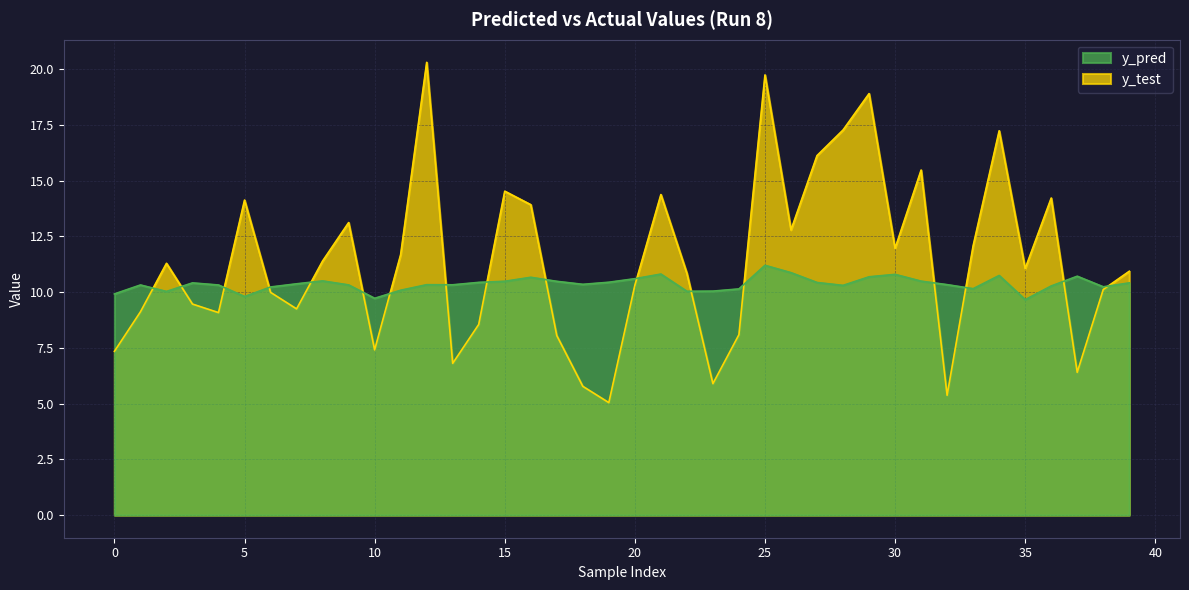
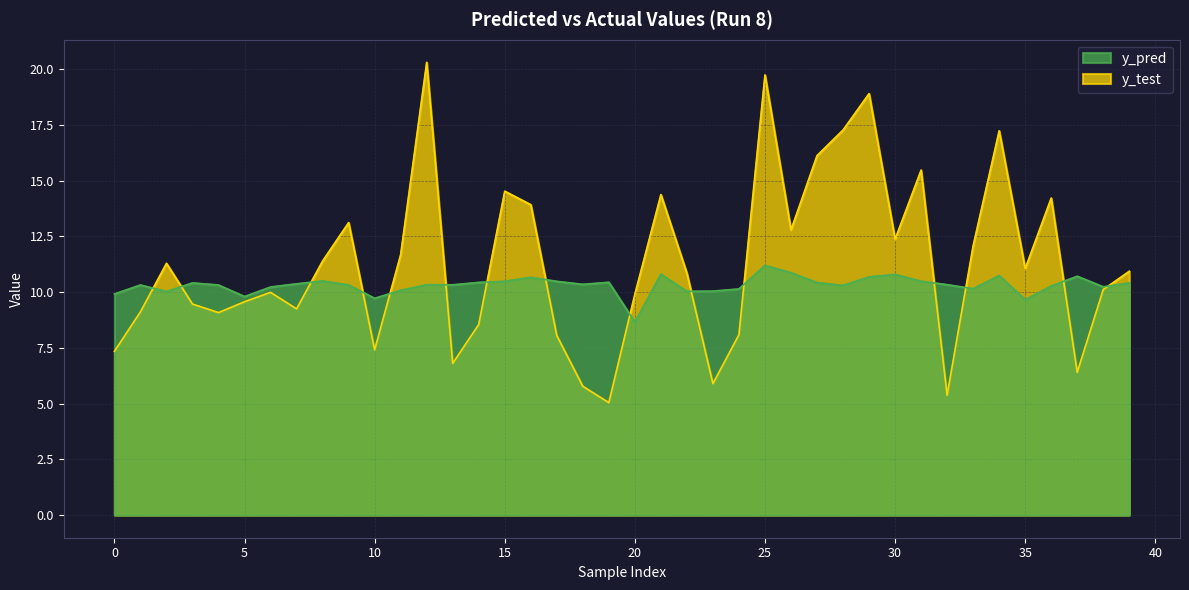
y_test, 5: 14.1 -> 9.6
y_pred, 20: 10.6 -> 8.7
y_test, 20: 10.3 -> 9.9
y_test, 30: 12.0 -> 12.4
